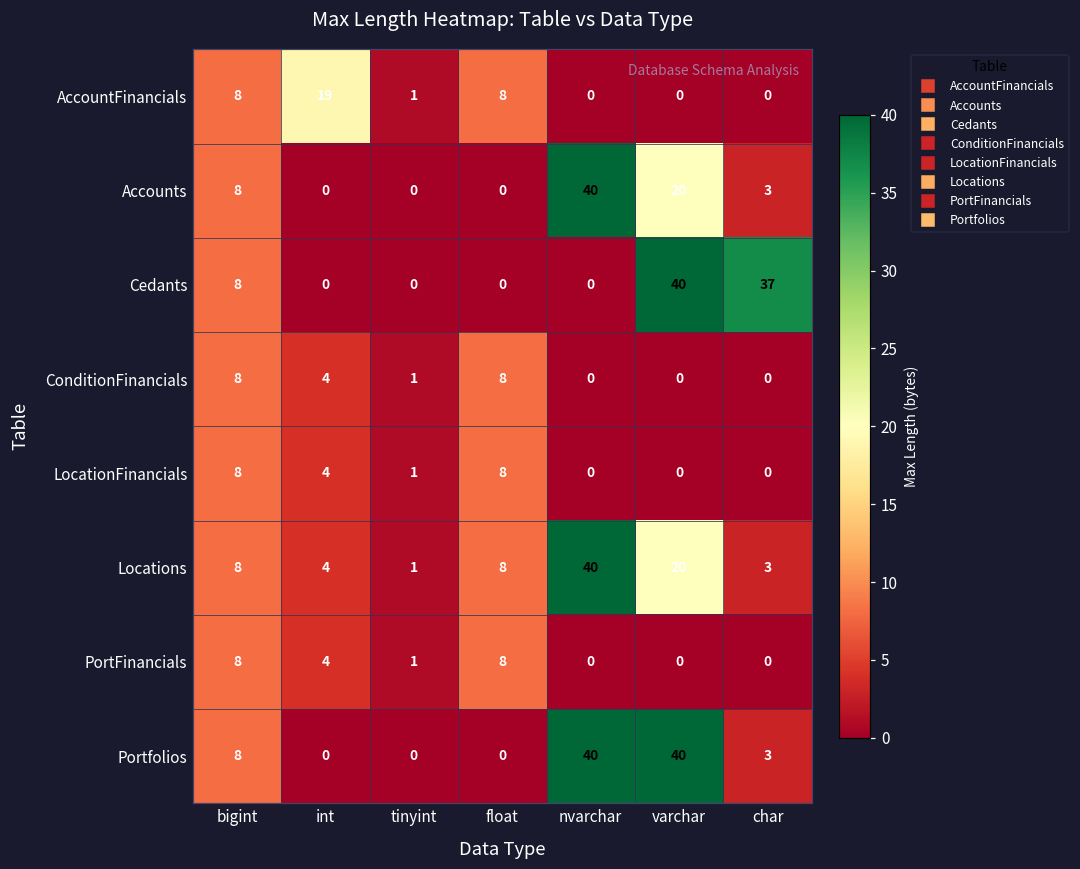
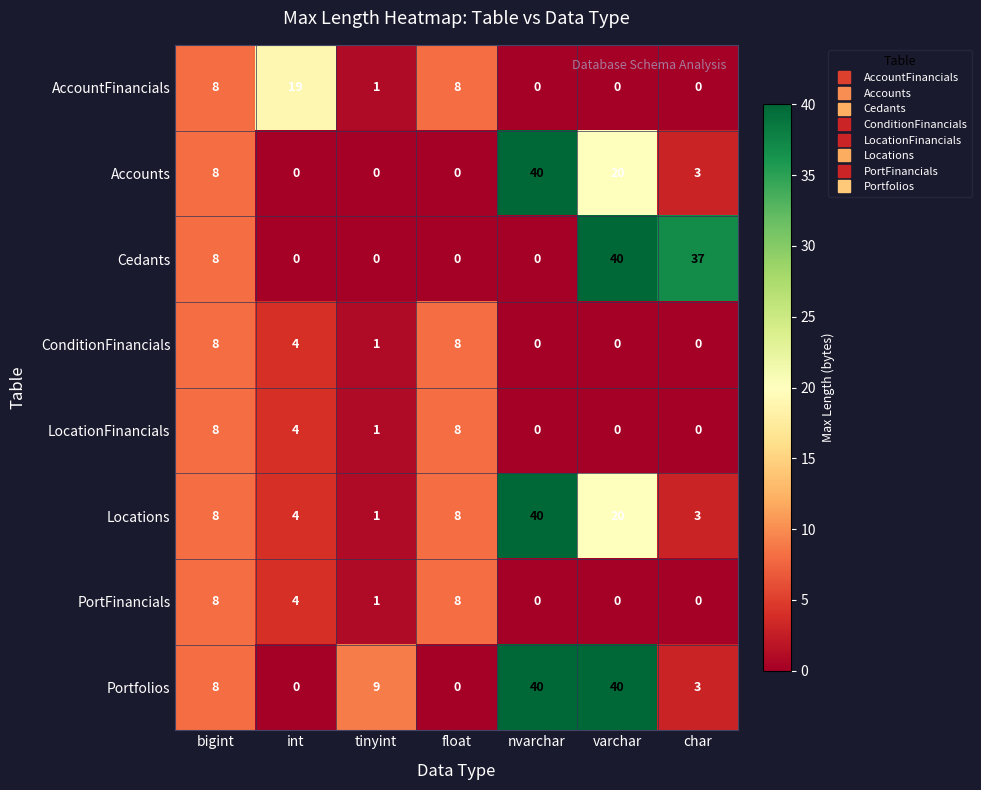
Portfolios, tinyint: 0 -> 9
